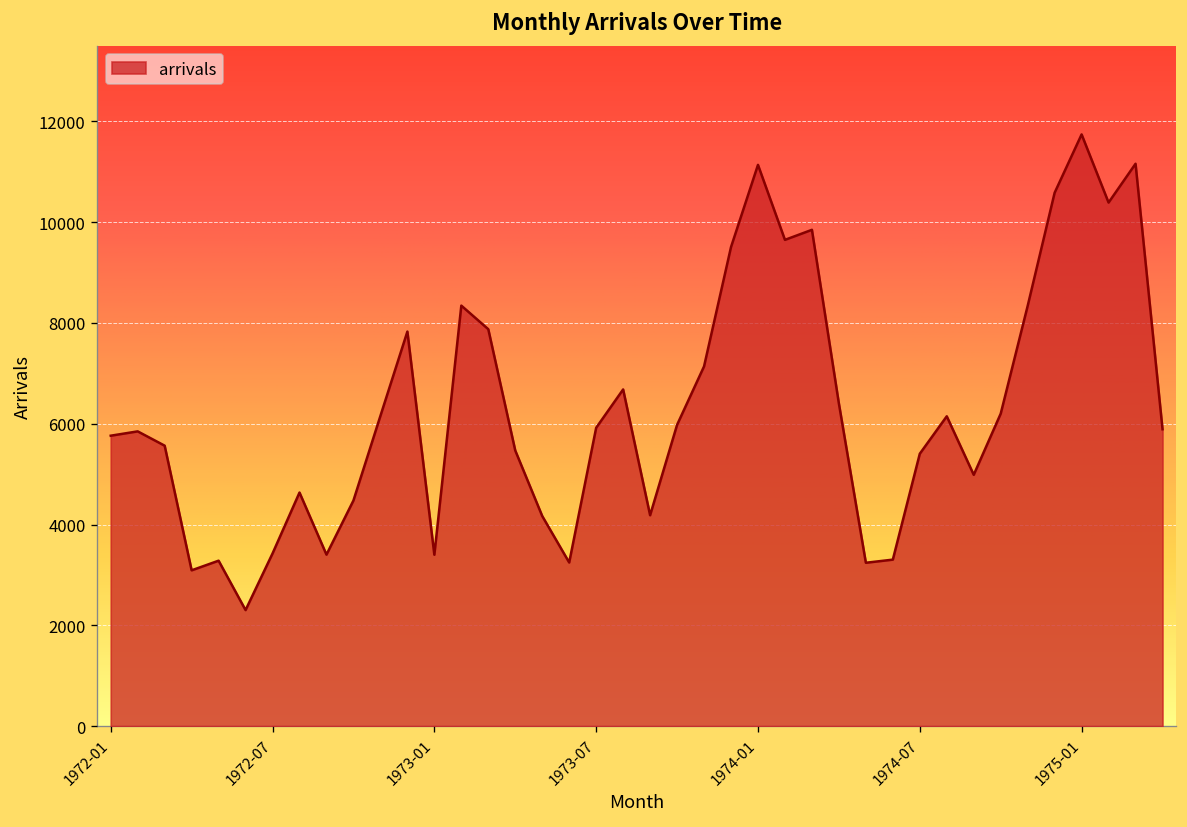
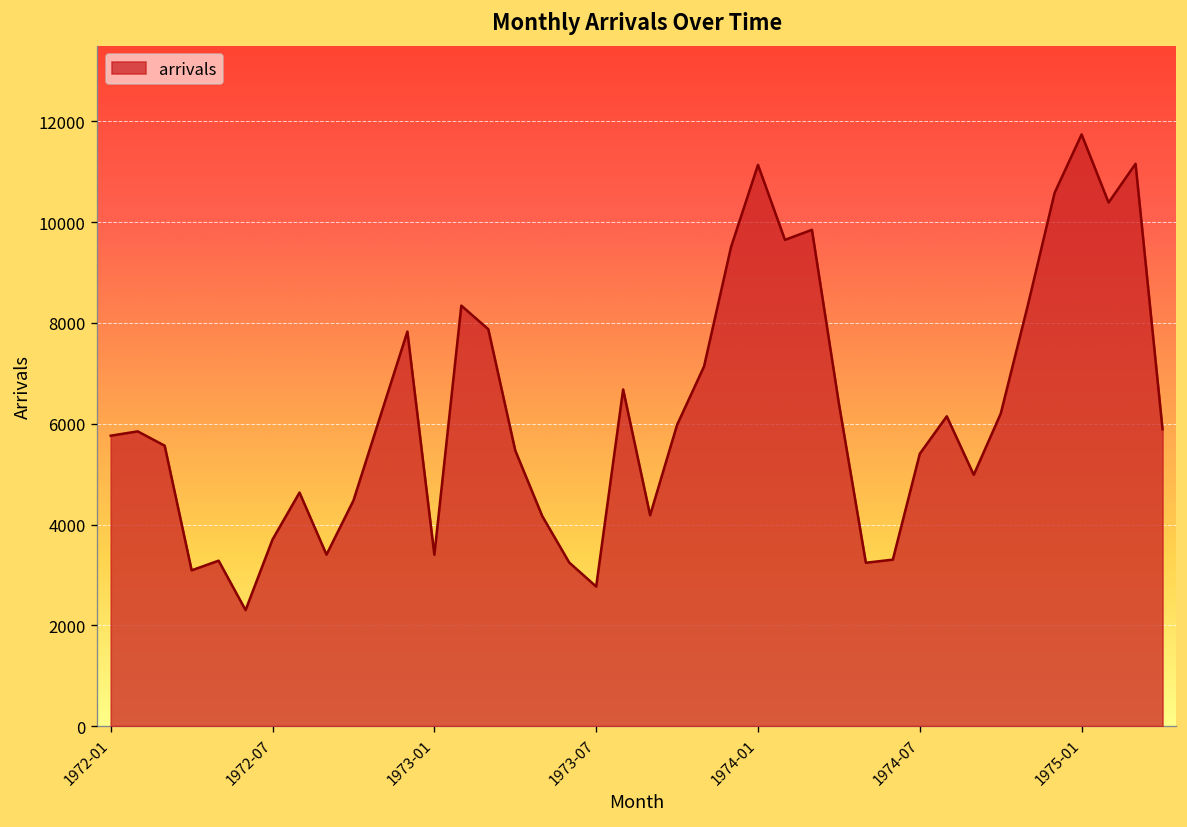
1972-07: 3400 -> 3700
1973-07: 5900 -> 2800
